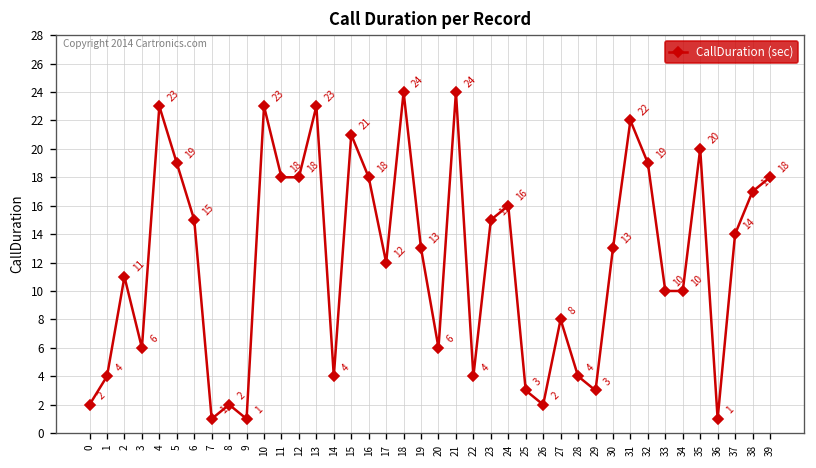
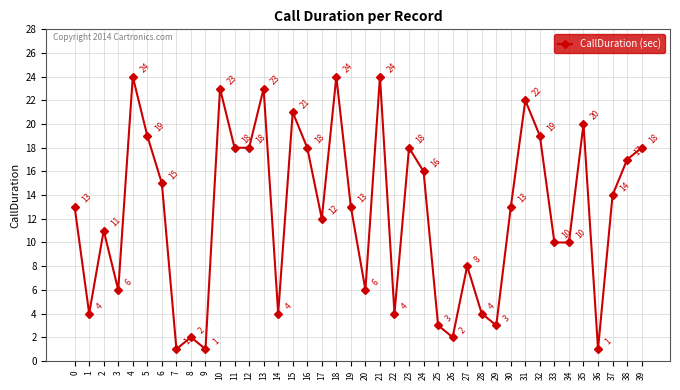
0: 2 -> 13
4: 23 -> 24
23: 15 -> 18
